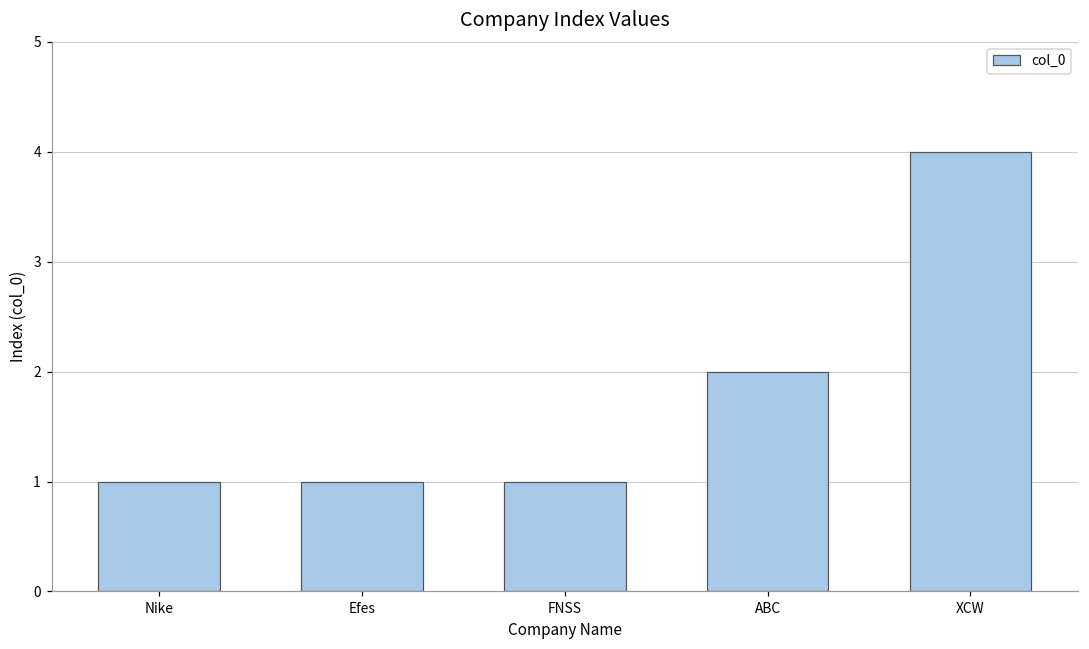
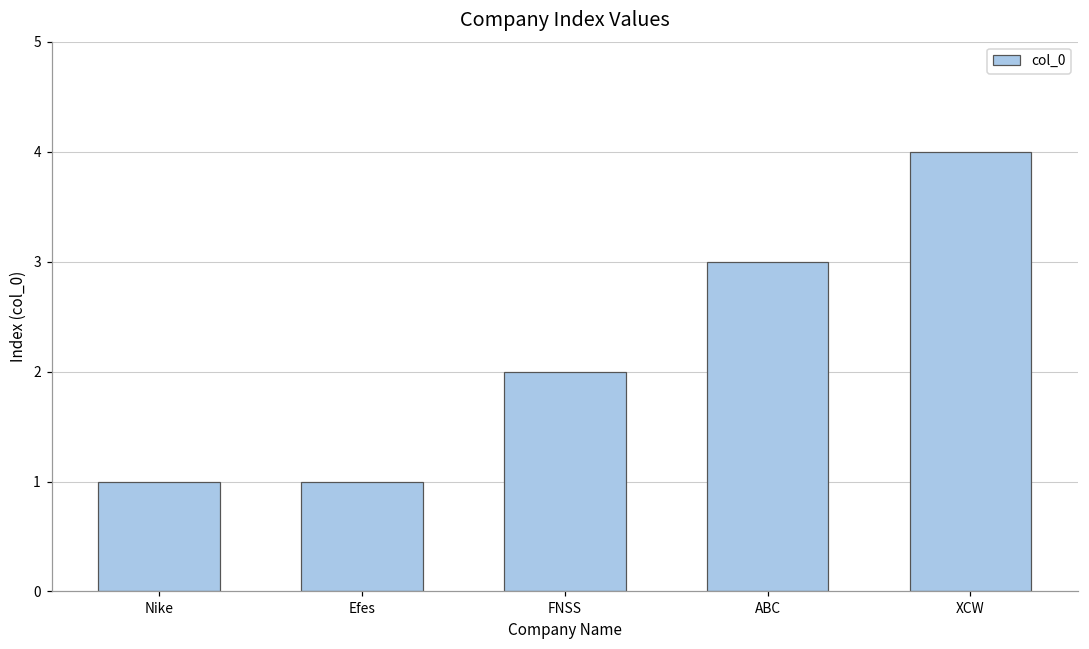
FNSS: 1 -> 2
ABC: 2 -> 3
